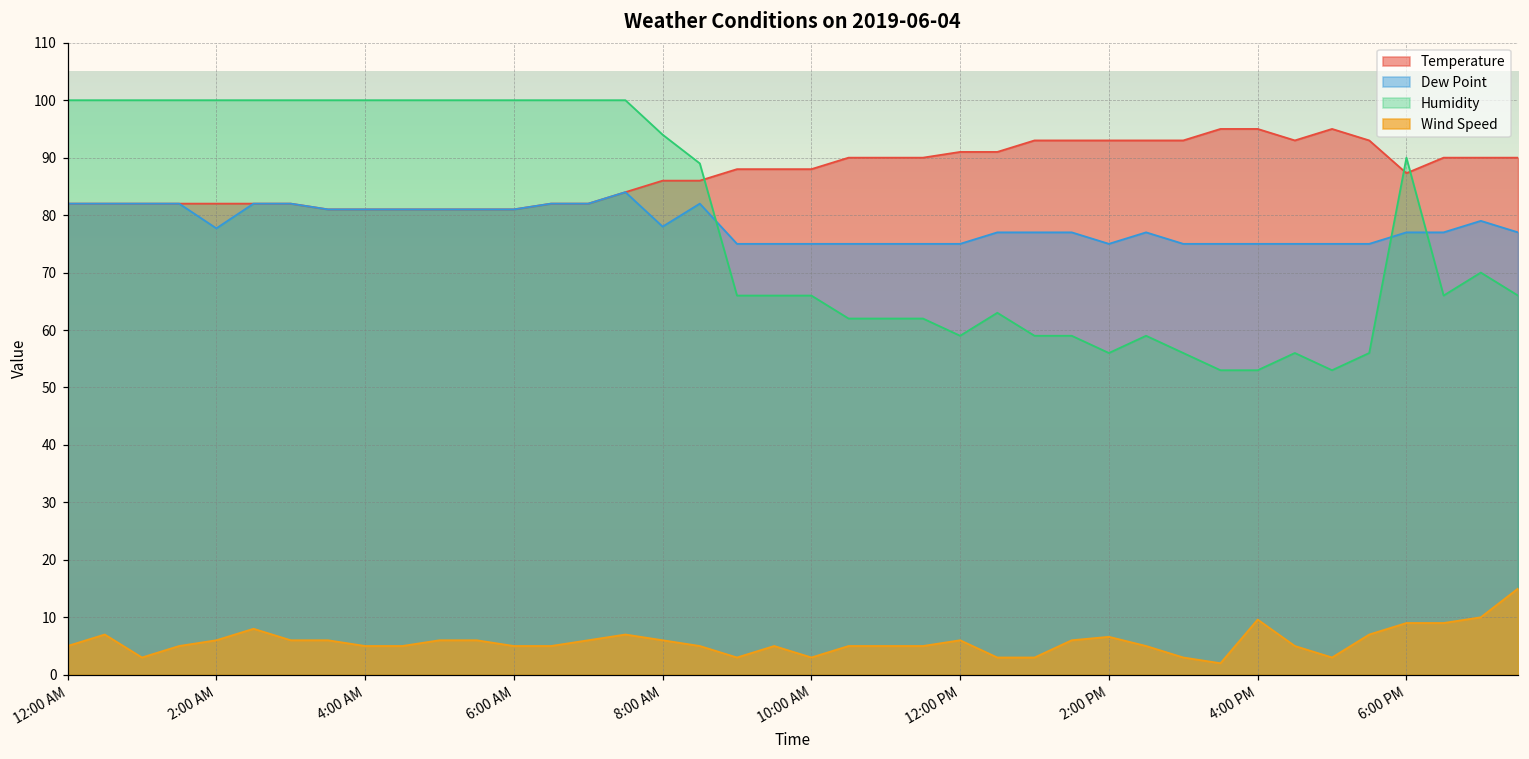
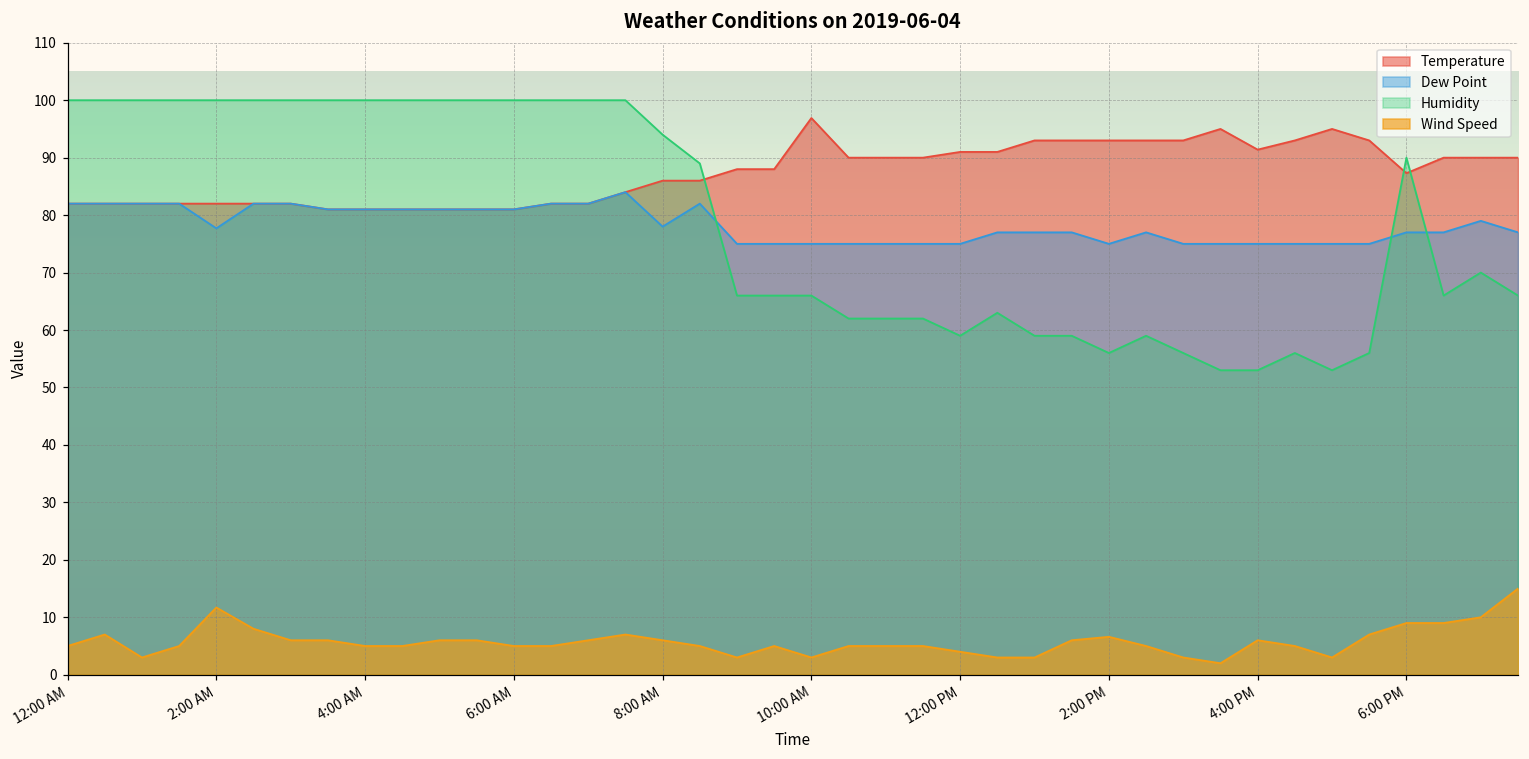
Wind Speed, 2:00 AM: 6 -> 12
Temperature, 10:00 AM: 88 -> 97
Wind Speed, 12:00 PM: 6 -> 4
Temperature, 4:00 PM: 95 -> 91
Wind Speed, 4:00 PM: 10 -> 6
